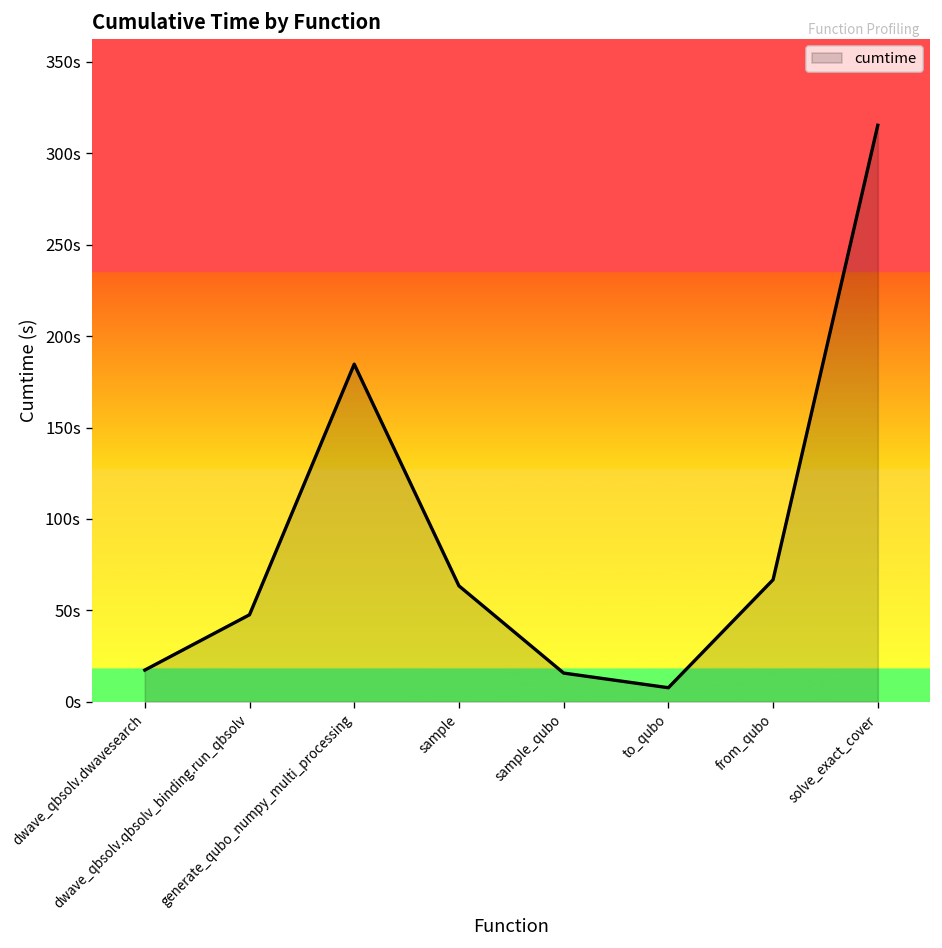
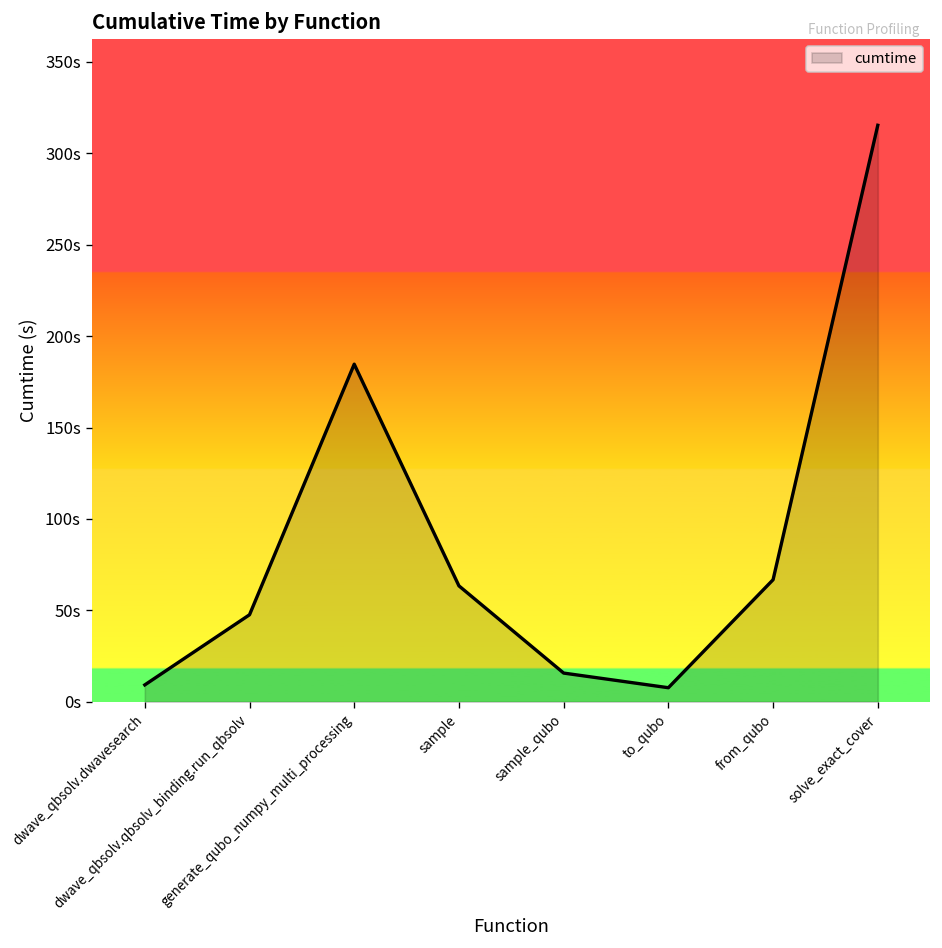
dwave_qbsolv.dwavesearch: 17s -> 9s
